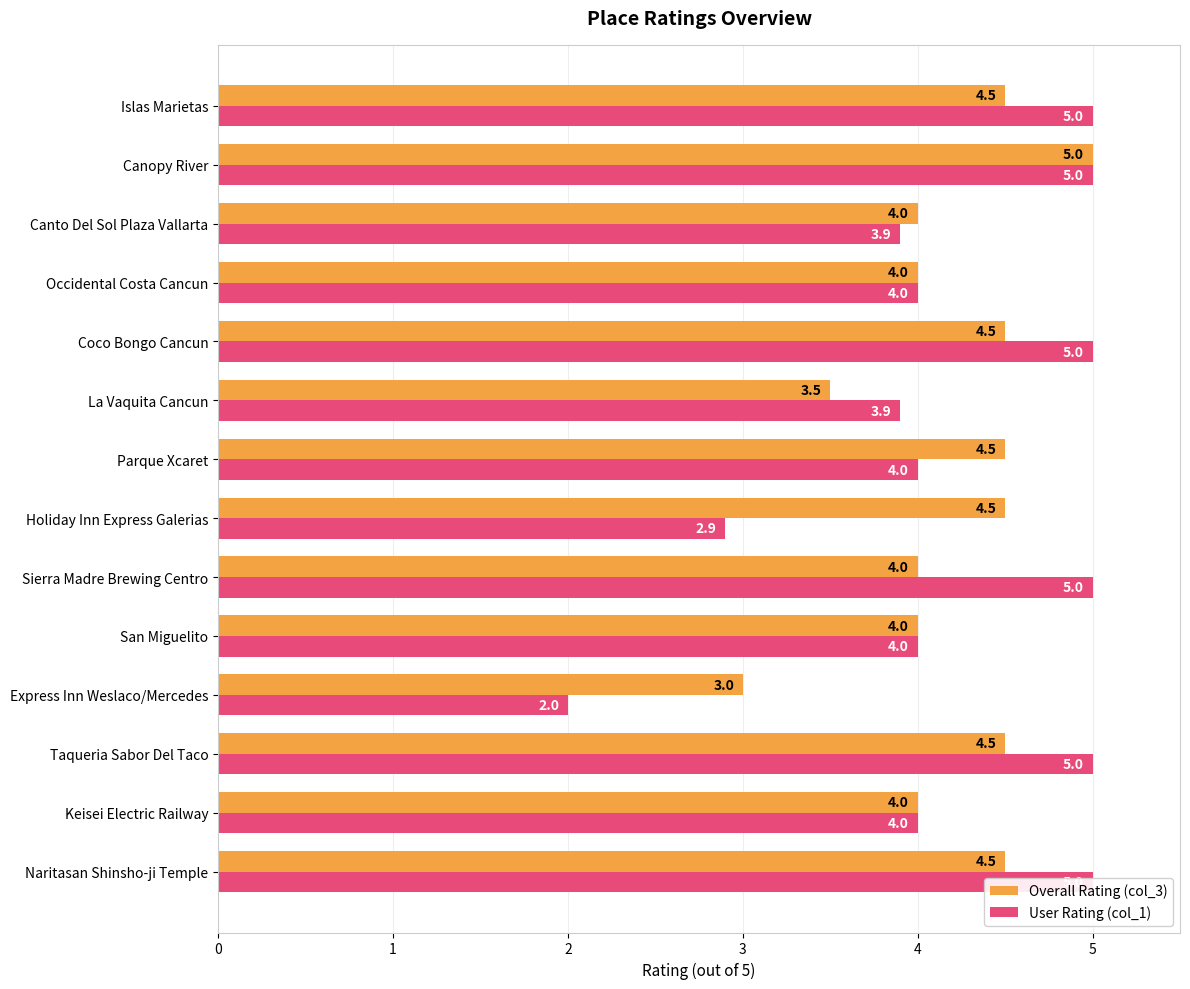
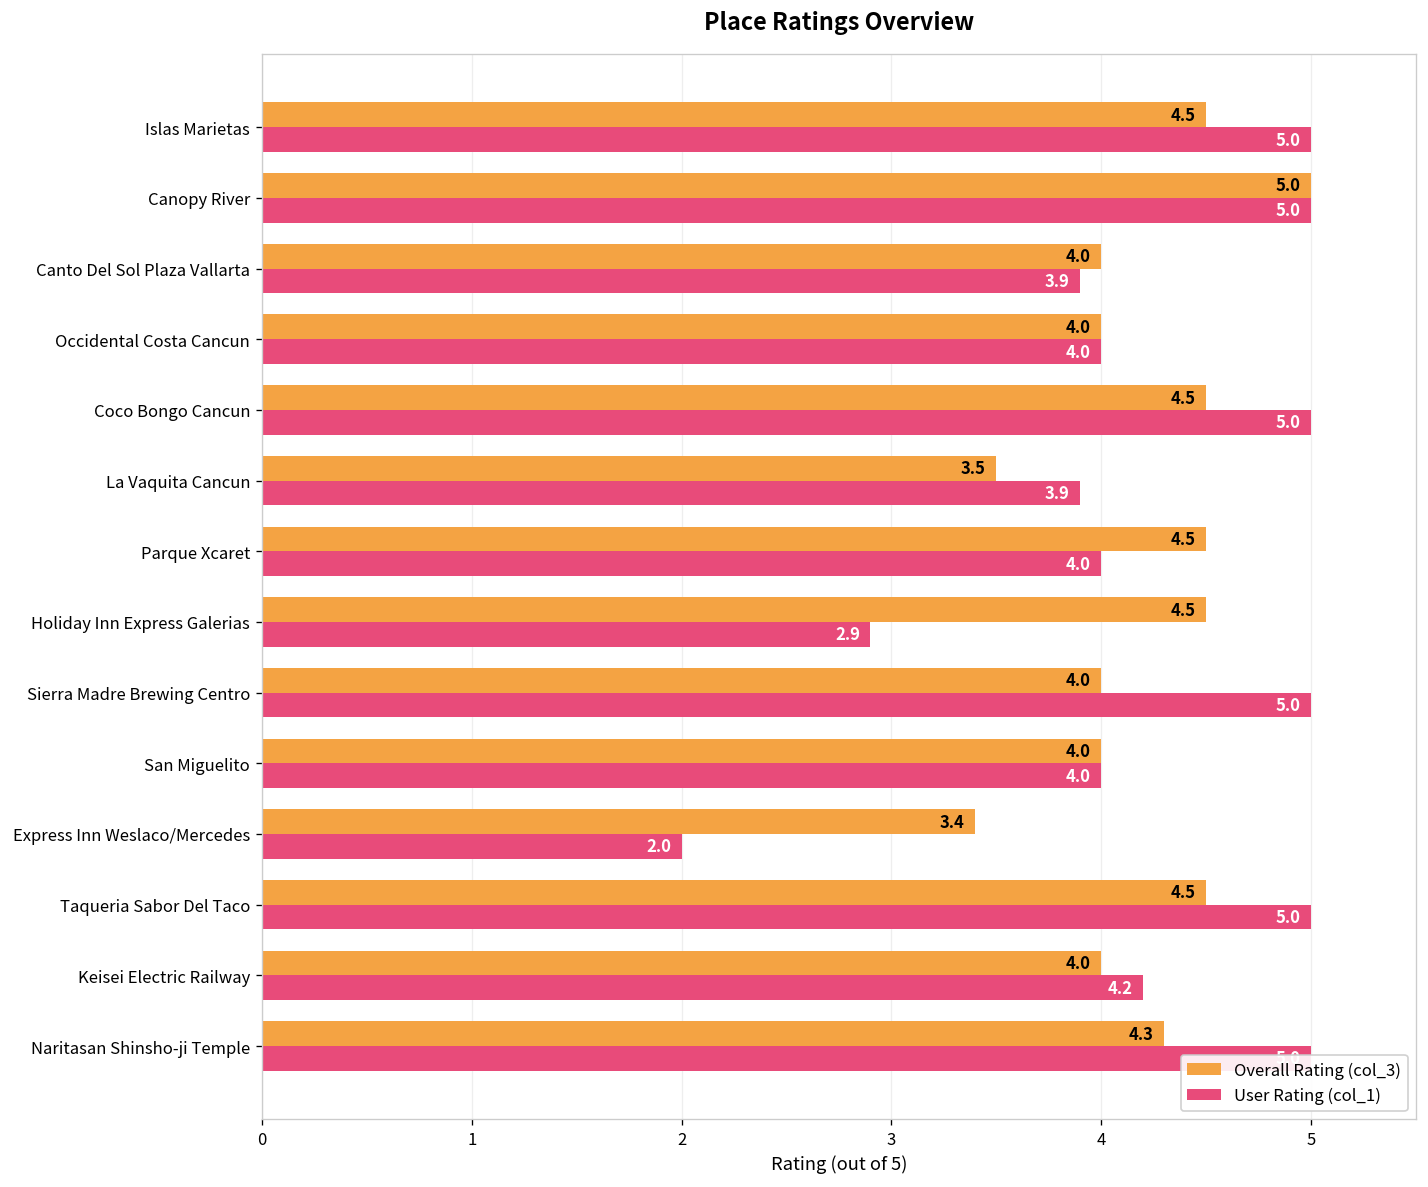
Overall Rating (col_3), Express Inn Weslaco/Mercedes: 3.0 -> 3.4
User Rating (col_1), Keisei Electric Railway: 4.0 -> 4.2
Overall Rating (col_3), Naritasan Shinsho-ji Temple: 4.5 -> 4.3
